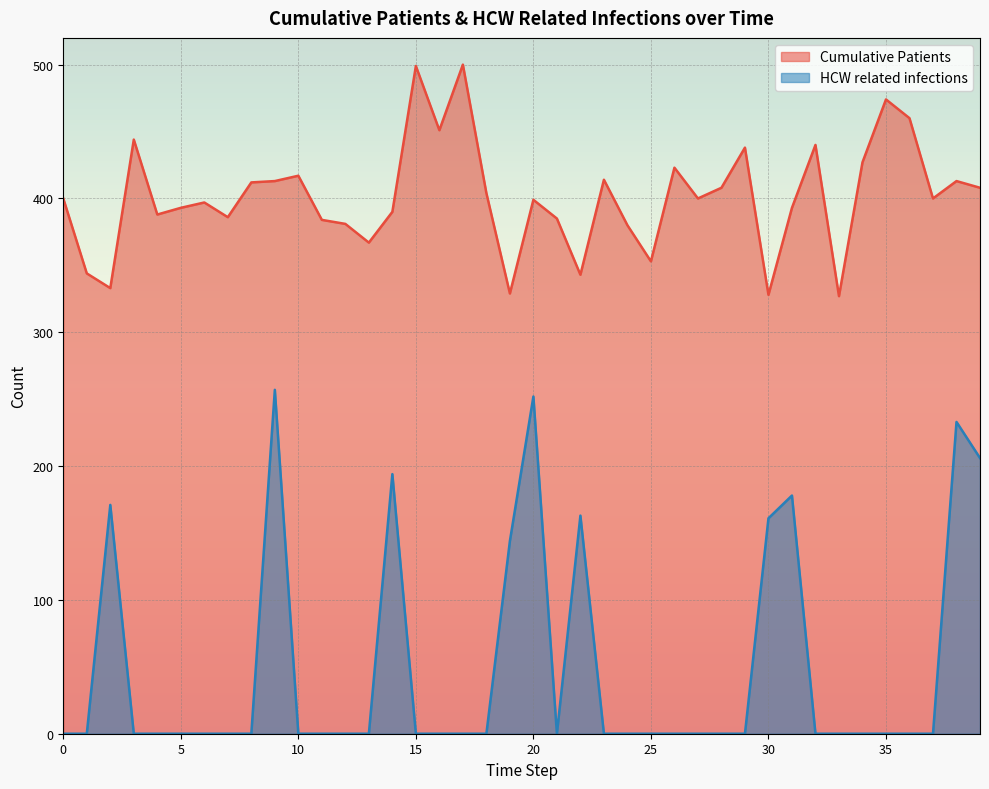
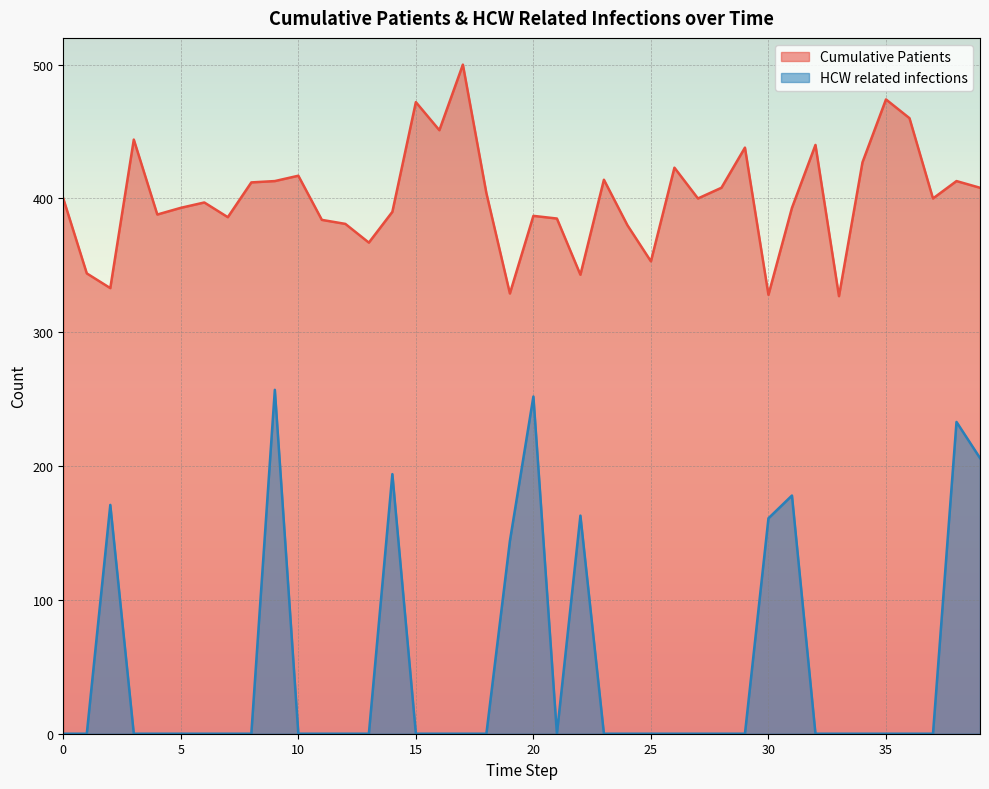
Cumulative Patients, 15: 499 -> 472
Cumulative Patients, 20: 399 -> 387
